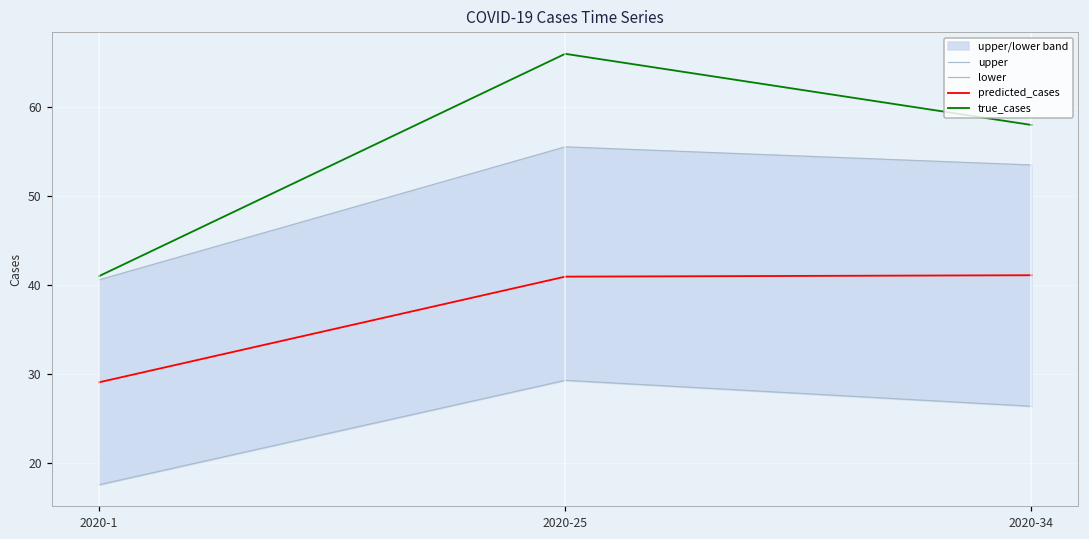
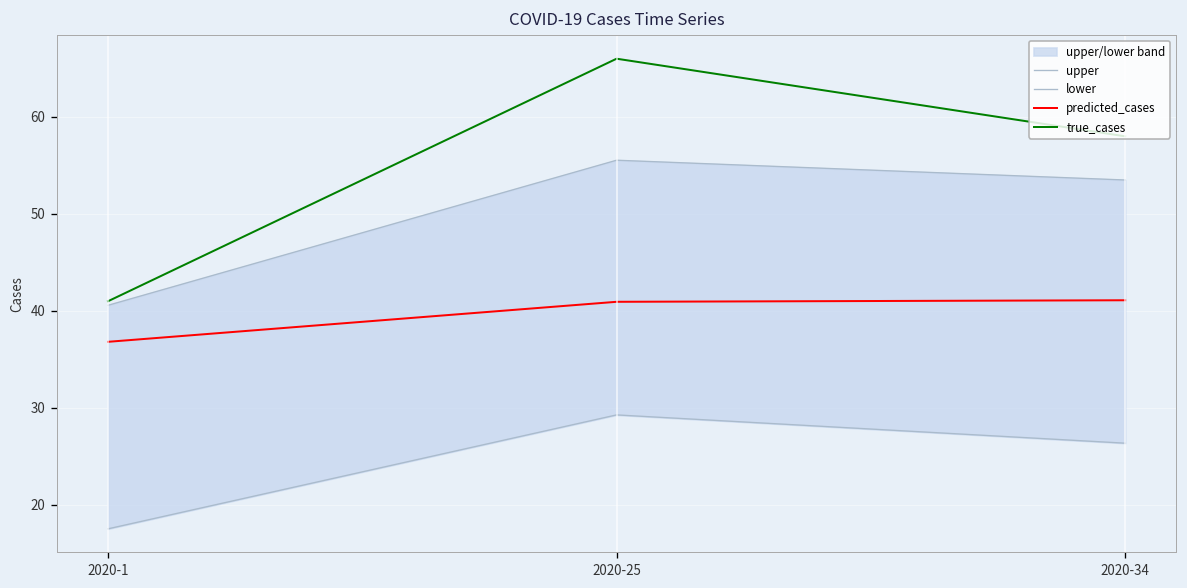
predicted_cases, 2020-1: 29 -> 37
